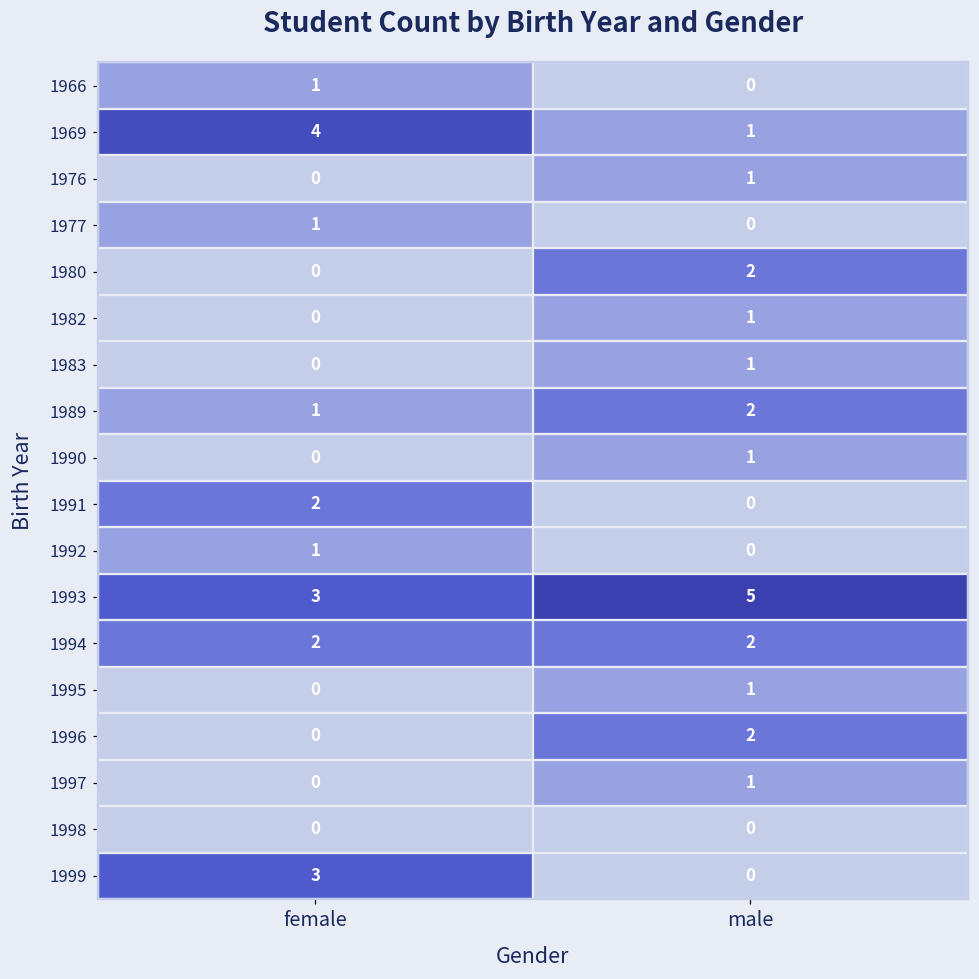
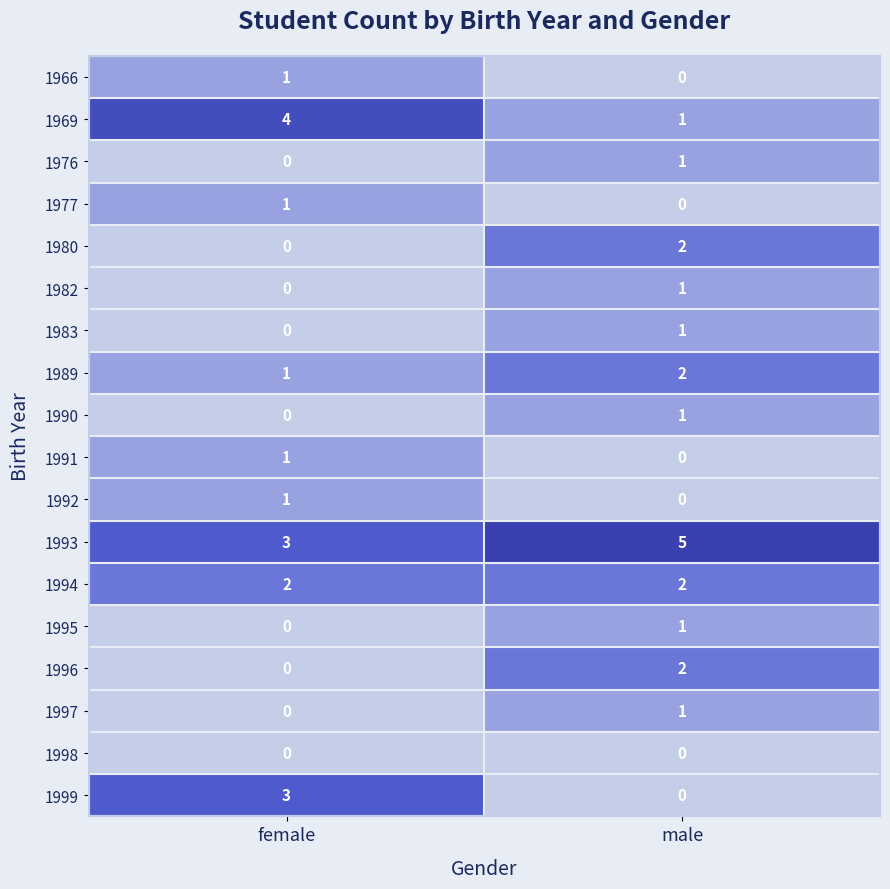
1991, female: 2 -> 1
